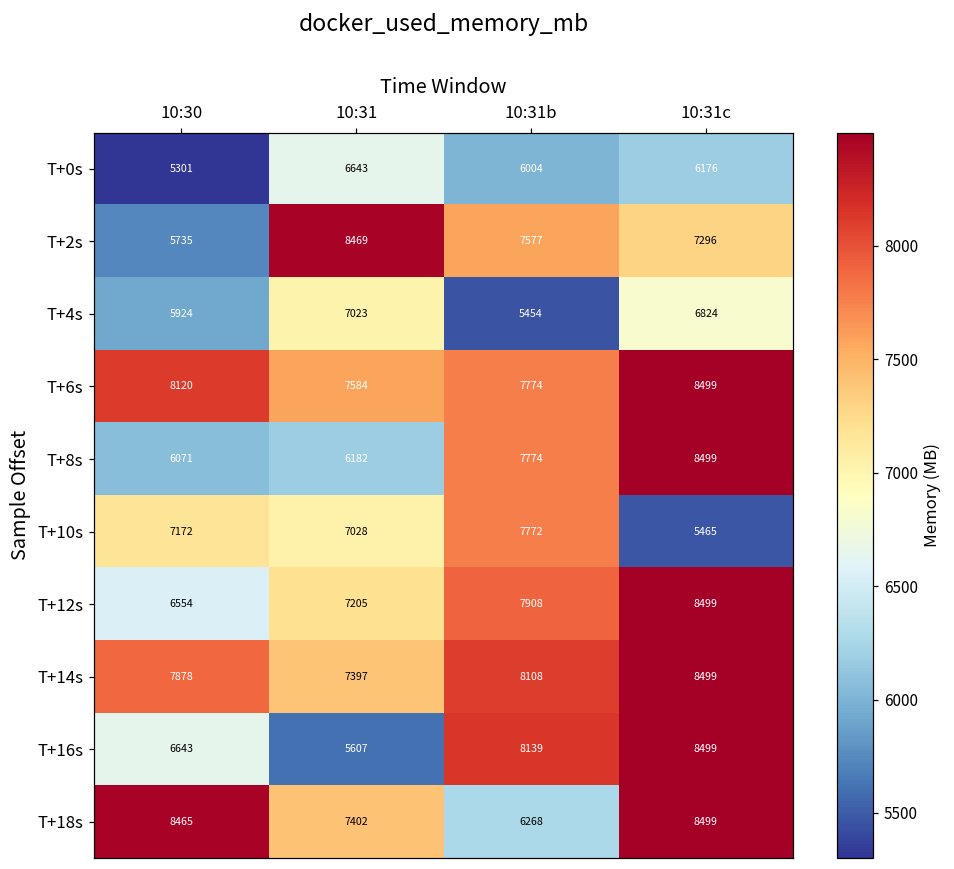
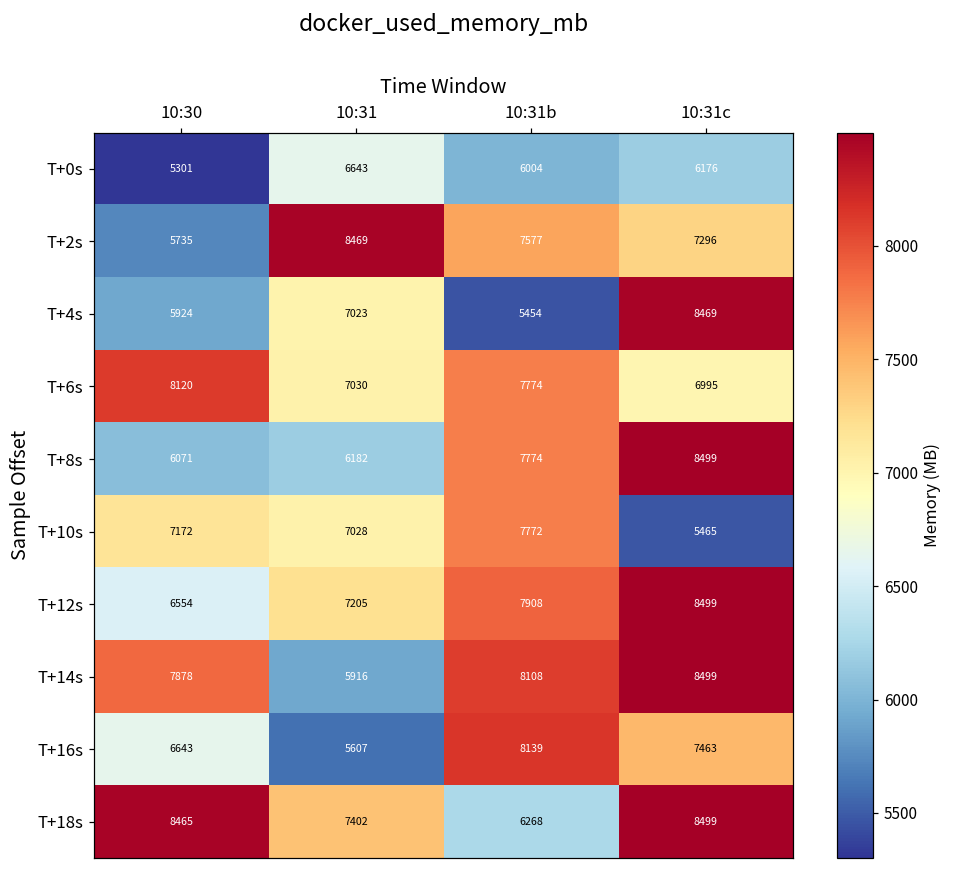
T+4s, 10:31c: 6824 -> 8469
T+6s, 10:31: 7584 -> 7030
T+6s, 10:31c: 8499 -> 6995
T+14s, 10:31: 7397 -> 5916
T+16s, 10:31c: 8499 -> 7463
